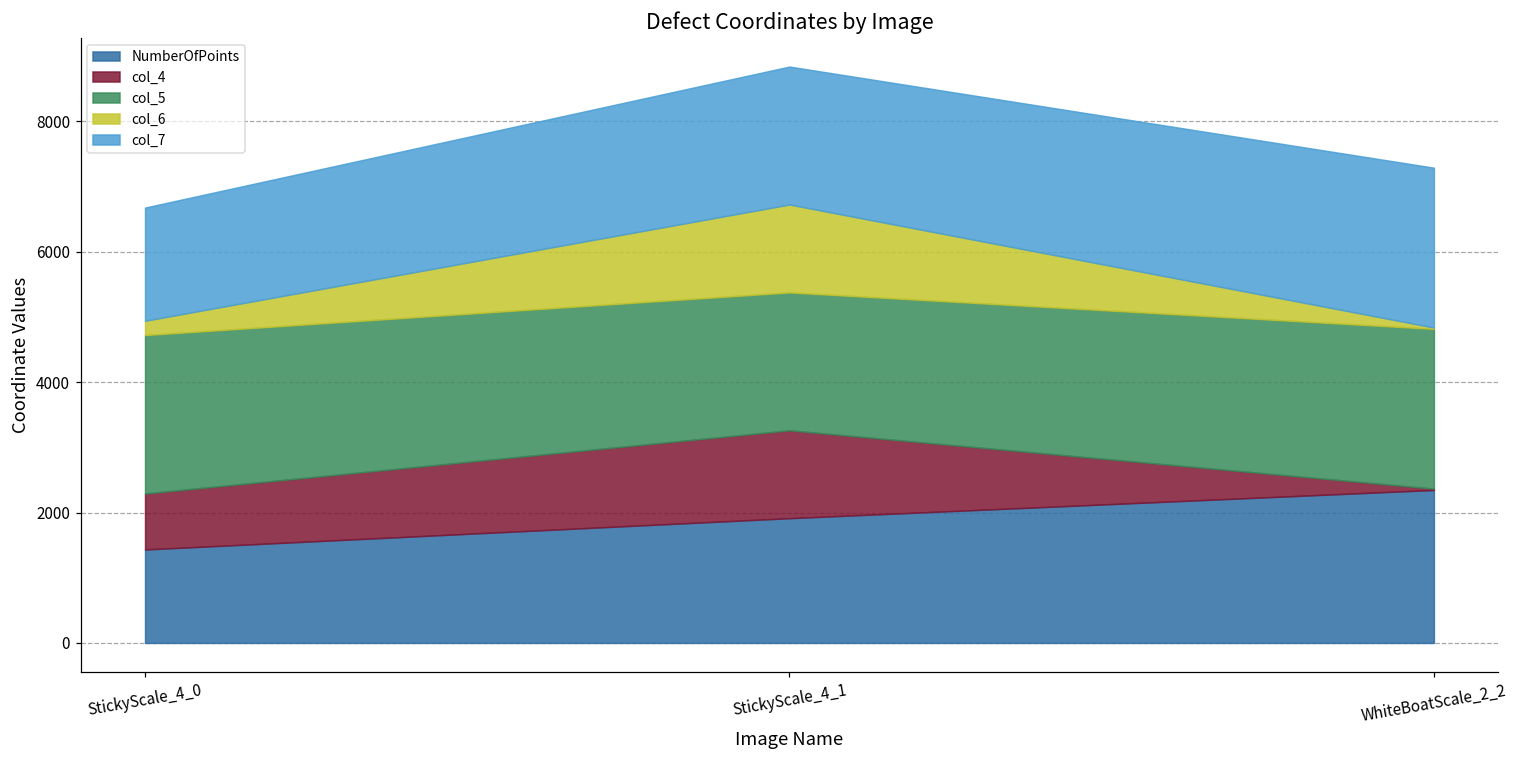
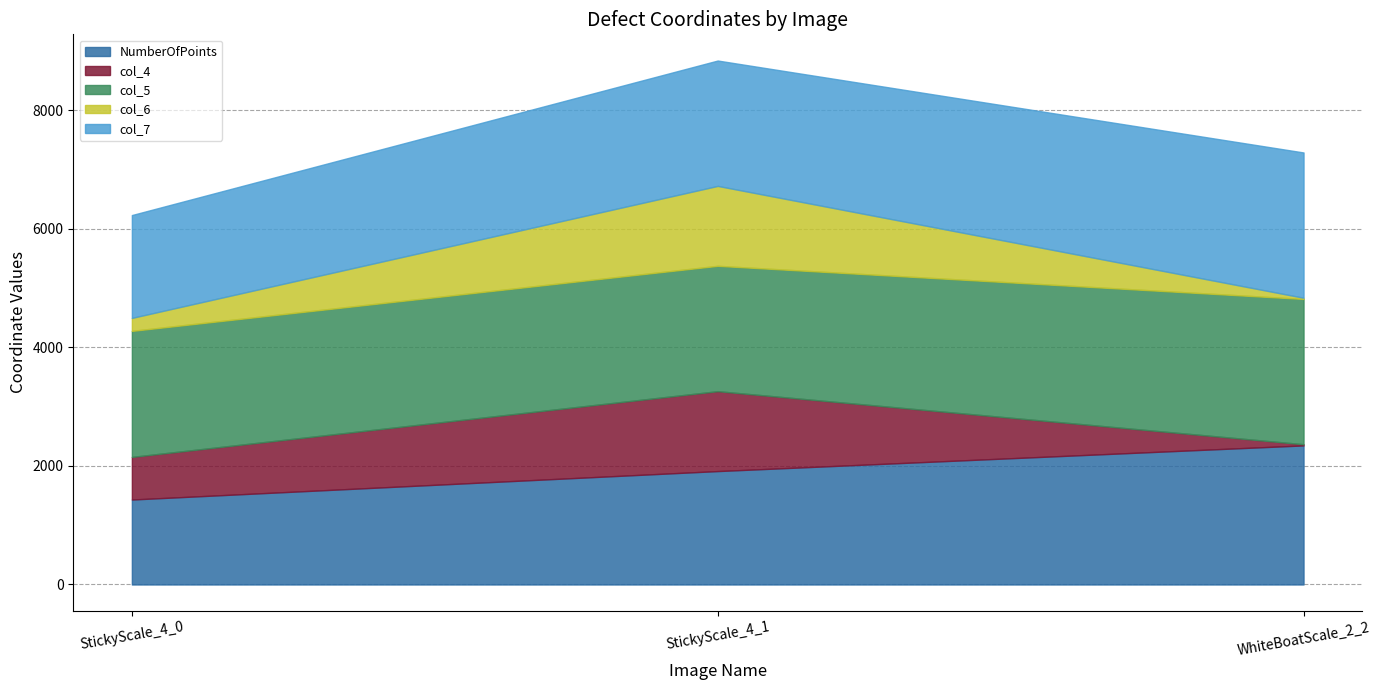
col_4, StickyScale_4_0: 900 -> 700
col_5, StickyScale_4_0: 2400 -> 2100
